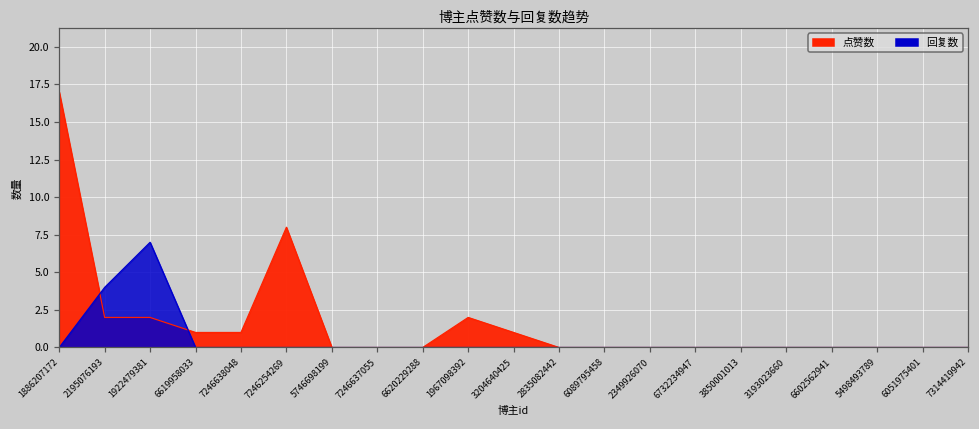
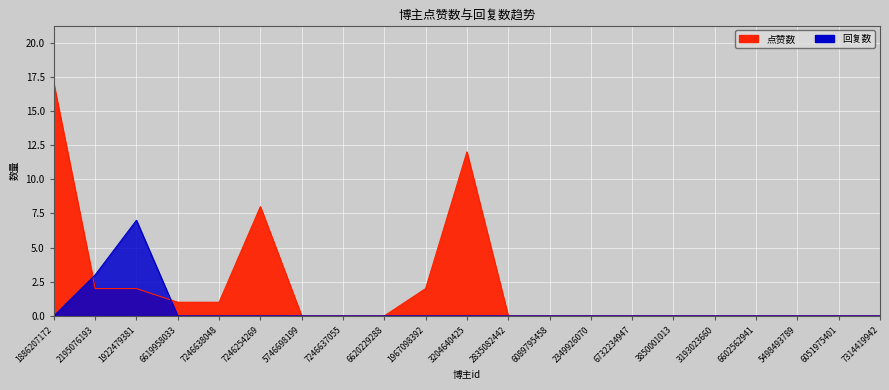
回复数, 2195076193: 4 -> 3
点赞数, 3204640425: 1 -> 12
